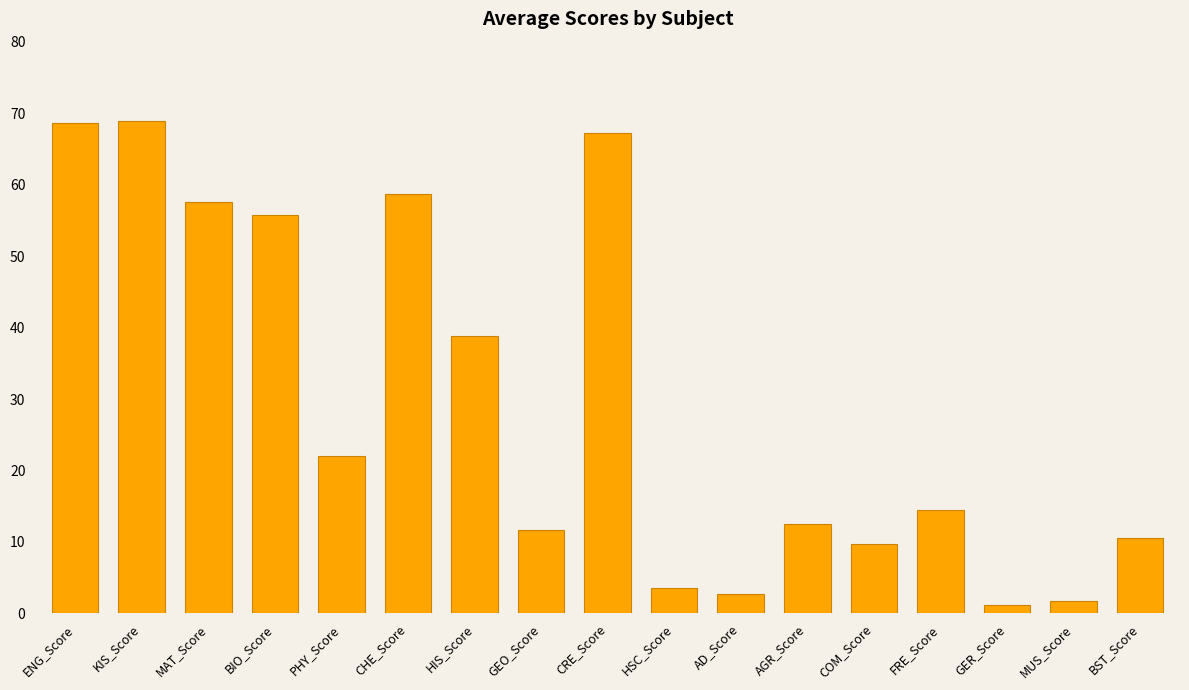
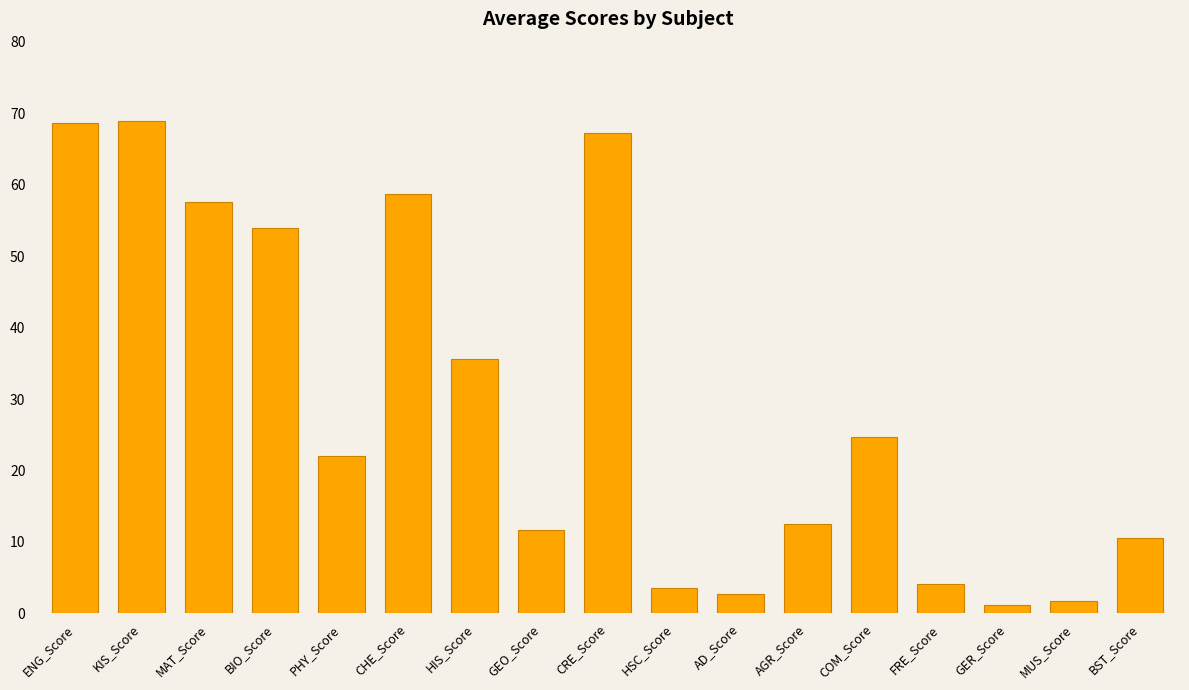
BIO_Score: 56 -> 54
HIS_Score: 39 -> 36
COM_Score: 10 -> 25
FRE_Score: 15 -> 4
